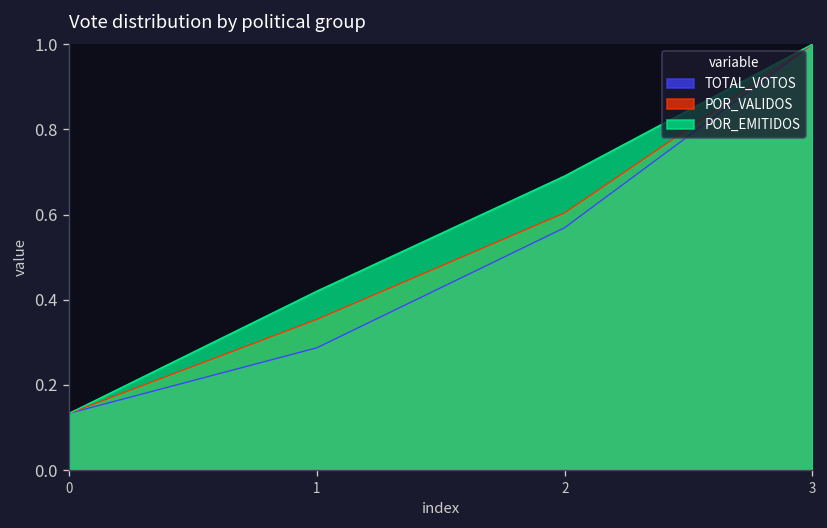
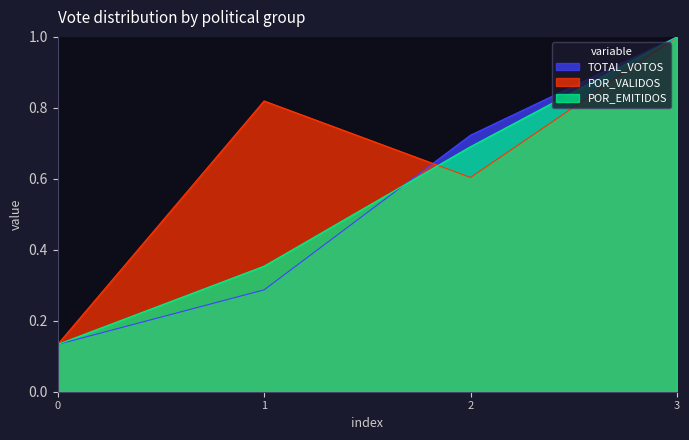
POR_VALIDOS, 1: 0.35 -> 0.82
POR_EMITIDOS, 1: 0.42 -> 0.35
TOTAL_VOTOS, 2: 0.57 -> 0.72
